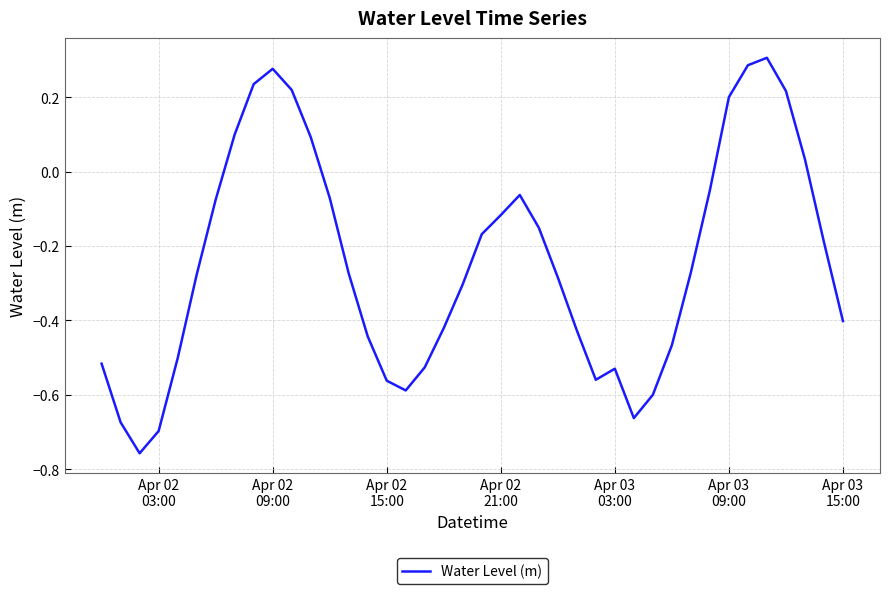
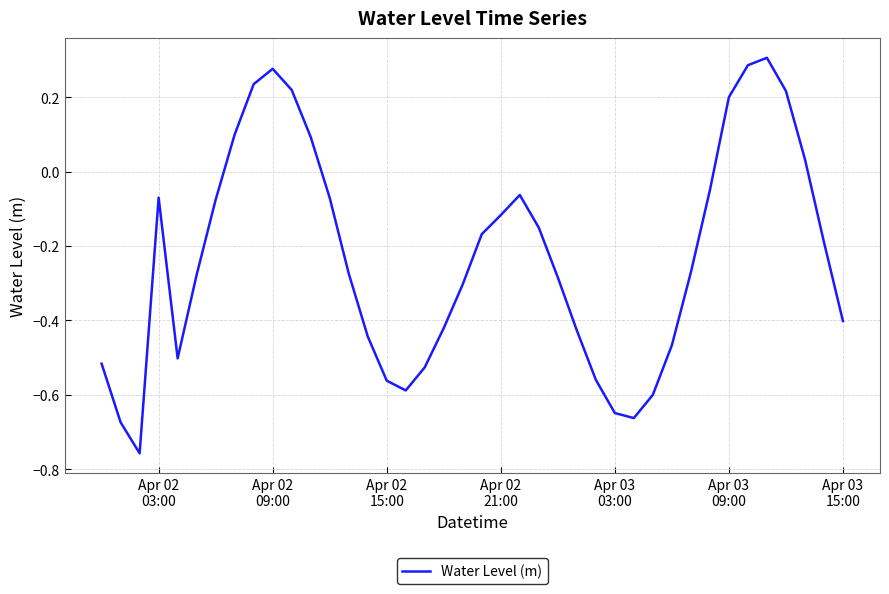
Apr 02 03:00: -0.70 -> -0.07
Apr 03 03:00: -0.53 -> -0.65
